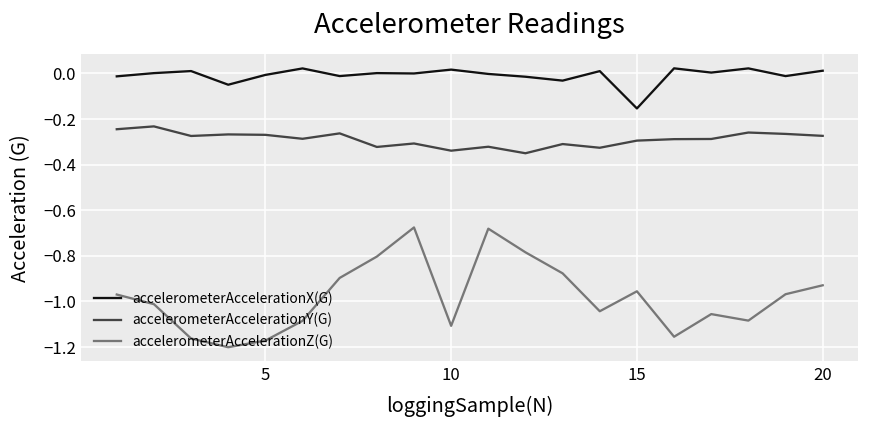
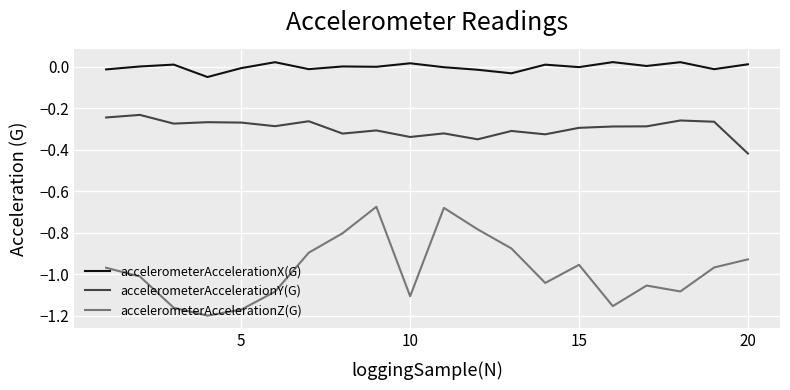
accelerometerAccelerationX(G), 15: -0.15 -> 0.00
accelerometerAccelerationY(G), 20: -0.27 -> -0.42
